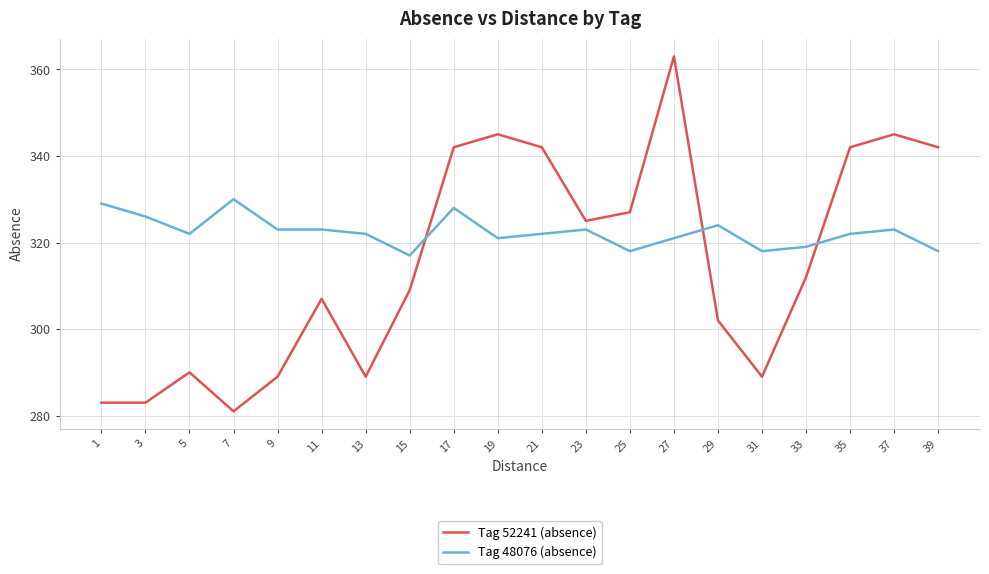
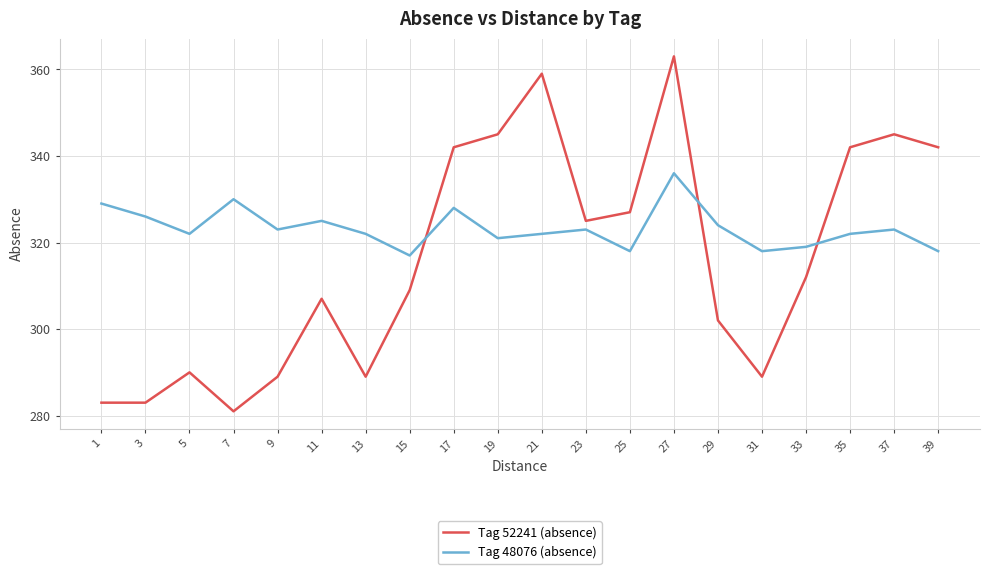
Tag 48076 (absence), 11: 323 -> 325
Tag 52241 (absence), 21: 342 -> 359
Tag 48076 (absence), 27: 321 -> 336
